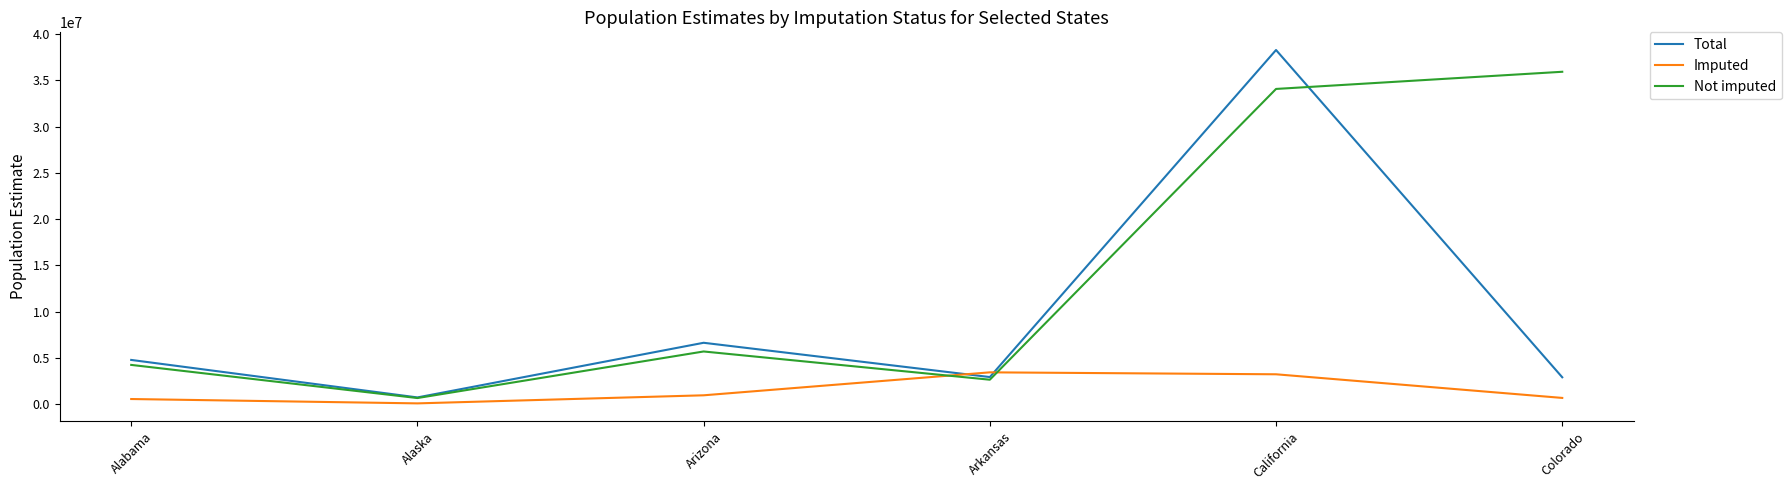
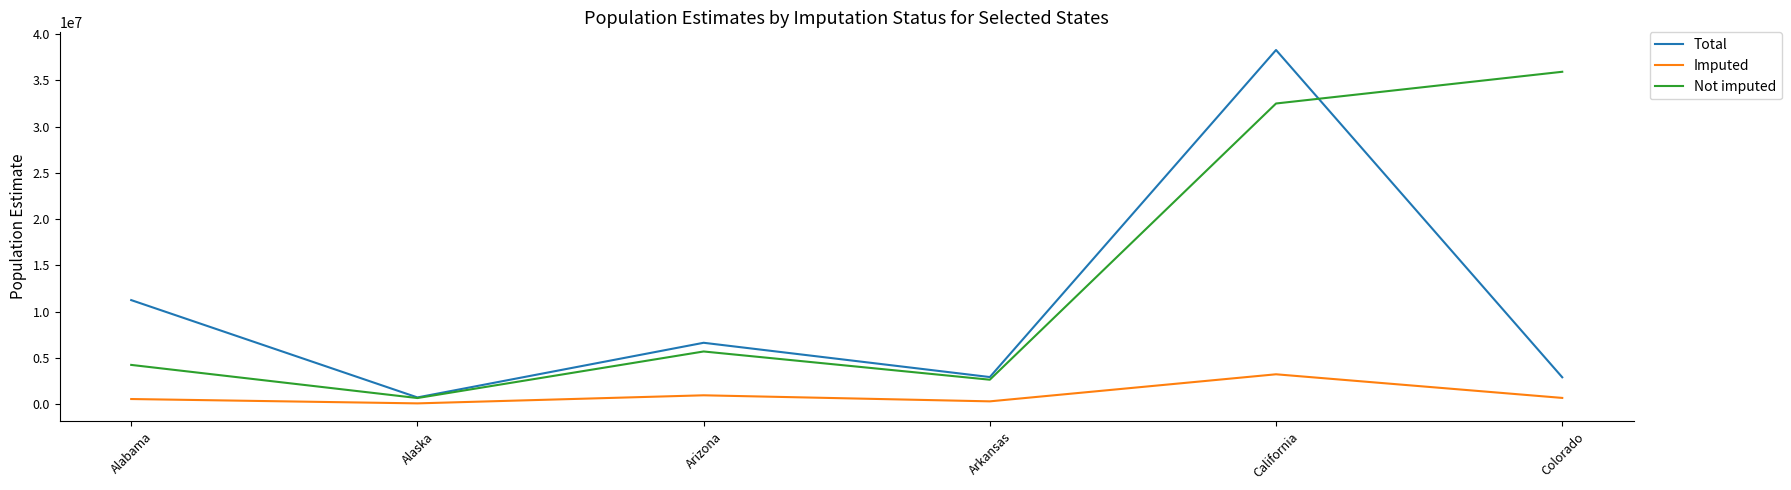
Total, Alabama: 5000000 -> 11000000
Imputed, Arkansas: 3000000 -> 0
Not imputed, California: 34000000 -> 33000000
